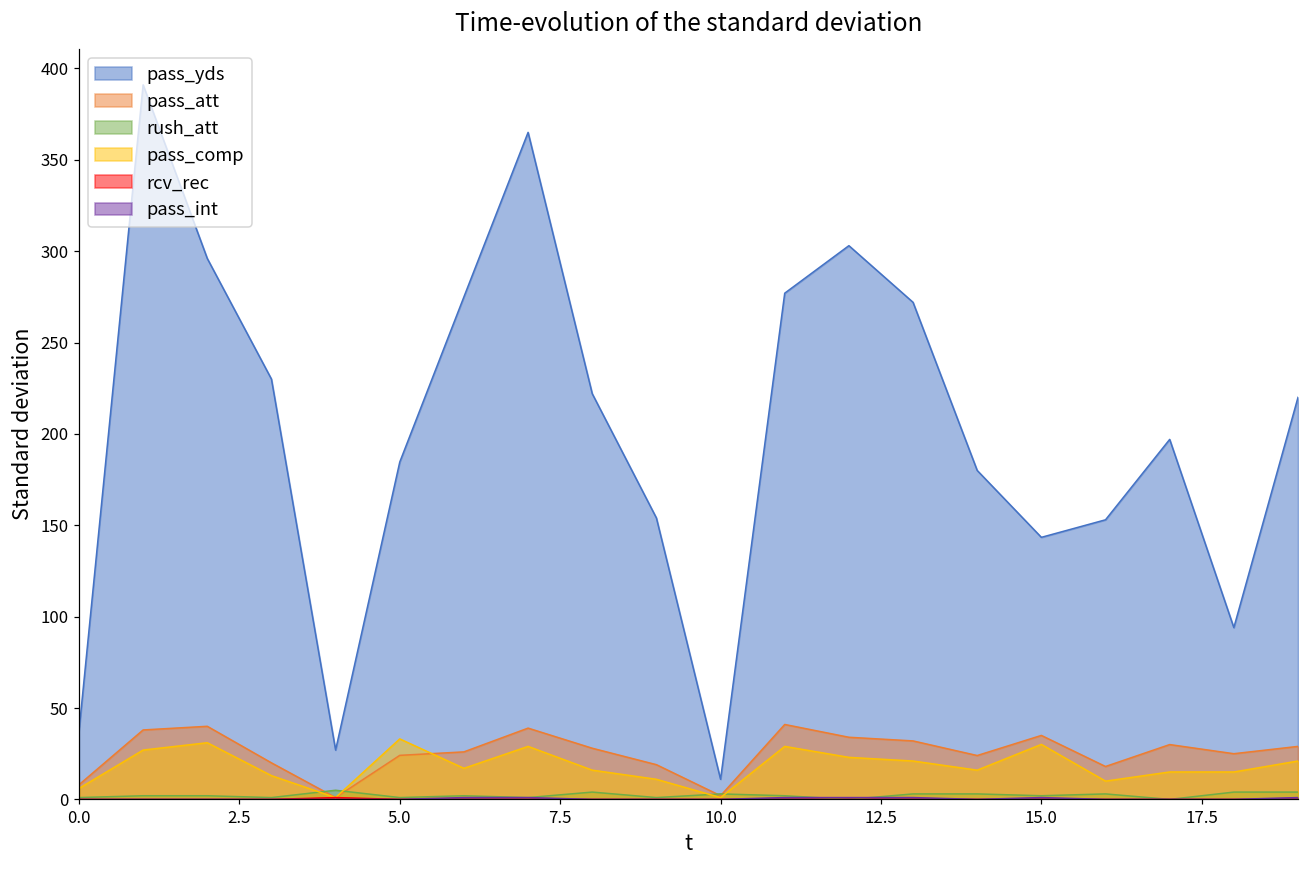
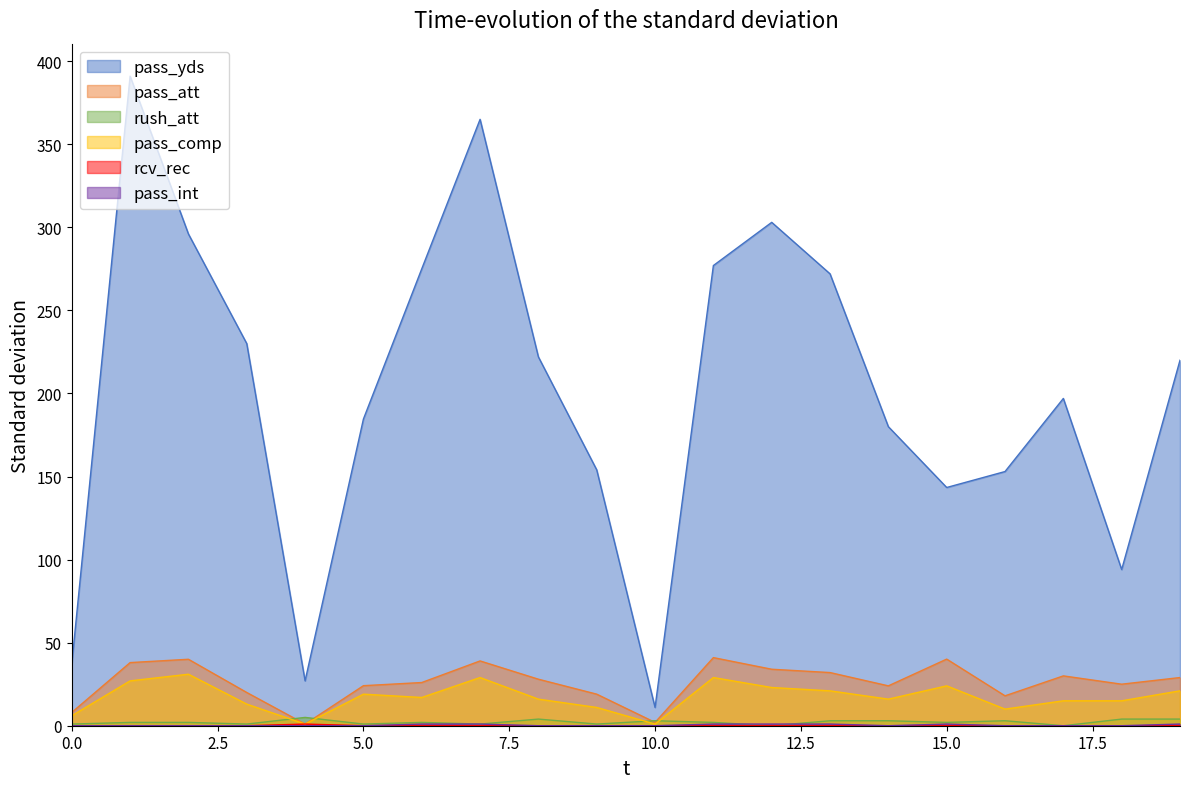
pass_comp, 5.0: 33 -> 19
pass_att, 15.0: 35 -> 40
pass_comp, 15.0: 30 -> 24
